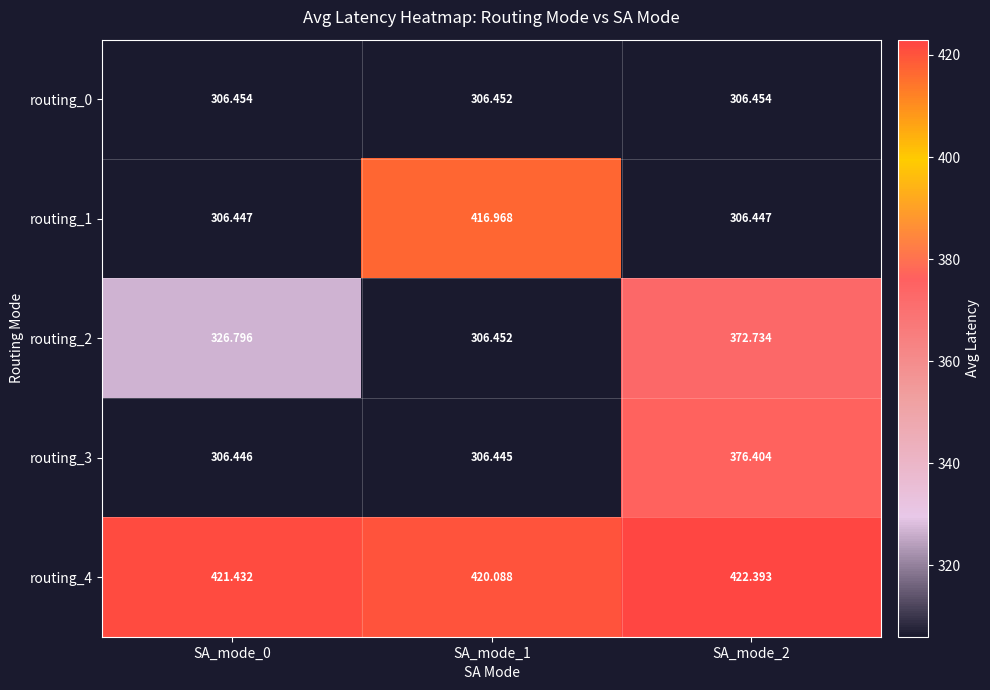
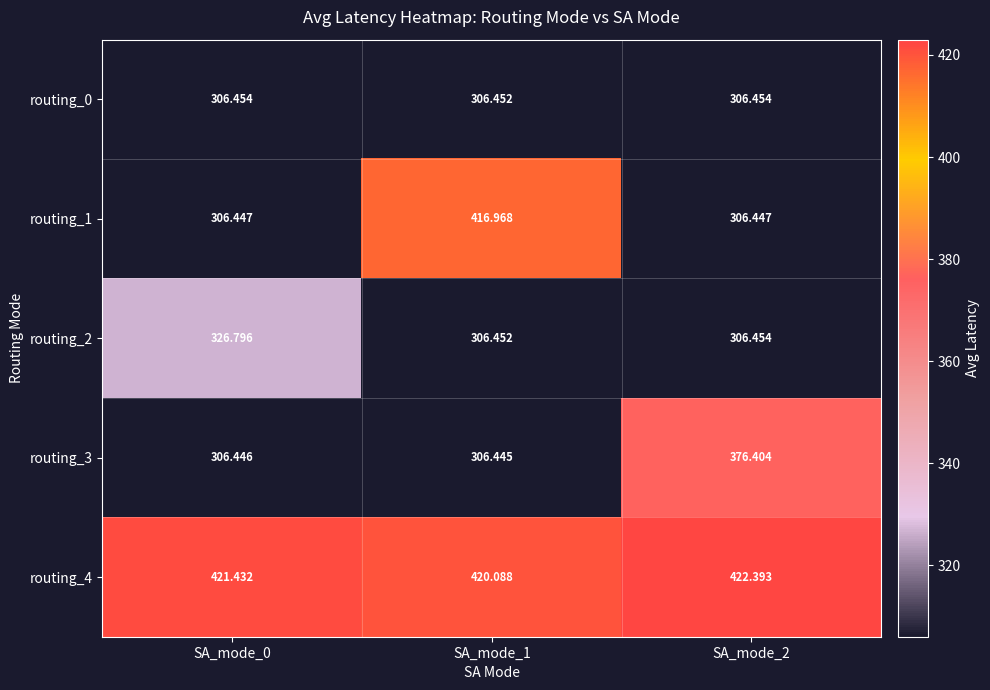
routing_2, SA_mode_2: 372.734 -> 306.454
